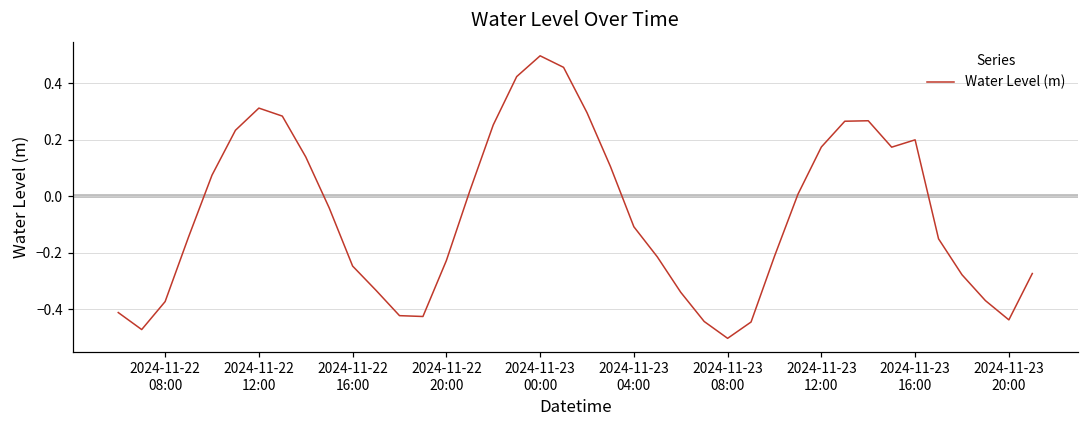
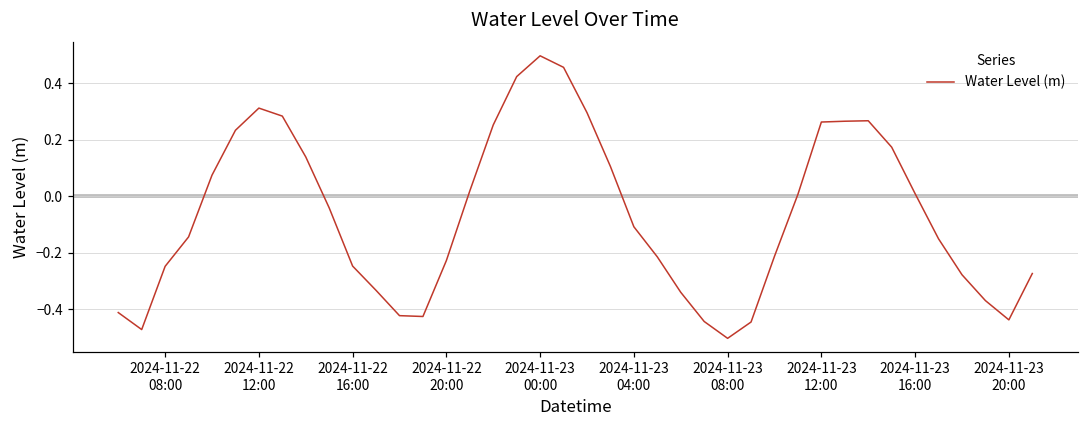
2024-11-22 08:00: -0.37 -> -0.25
2024-11-23 12:00: 0.18 -> 0.26
2024-11-23 16:00: 0.20 -> 0.01
